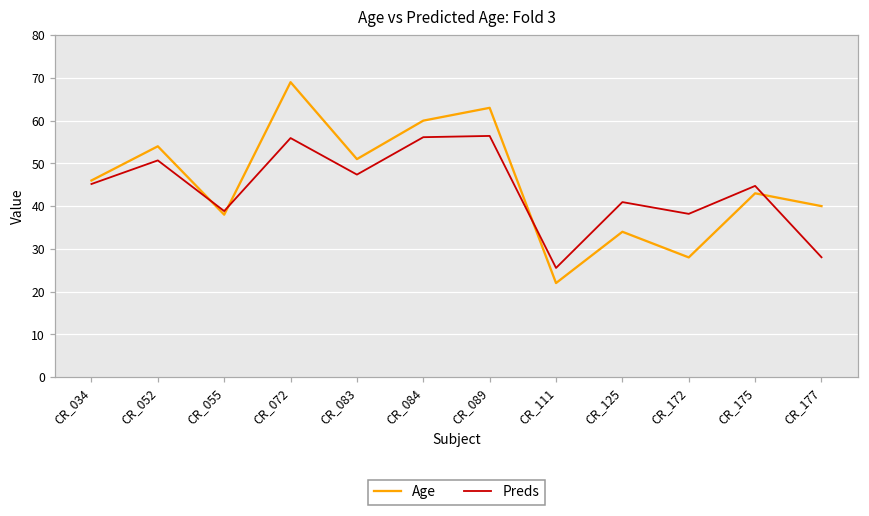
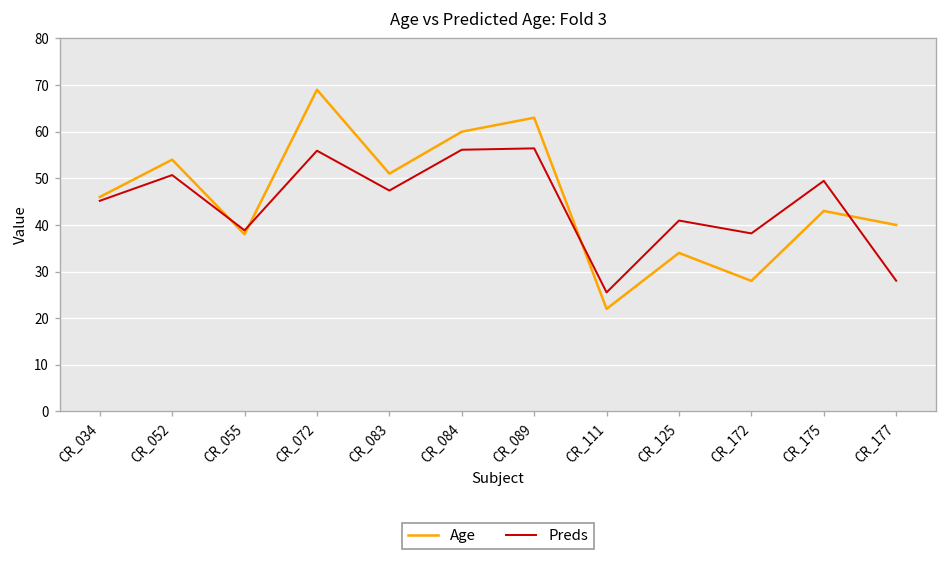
Preds, CR_175: 45 -> 49
